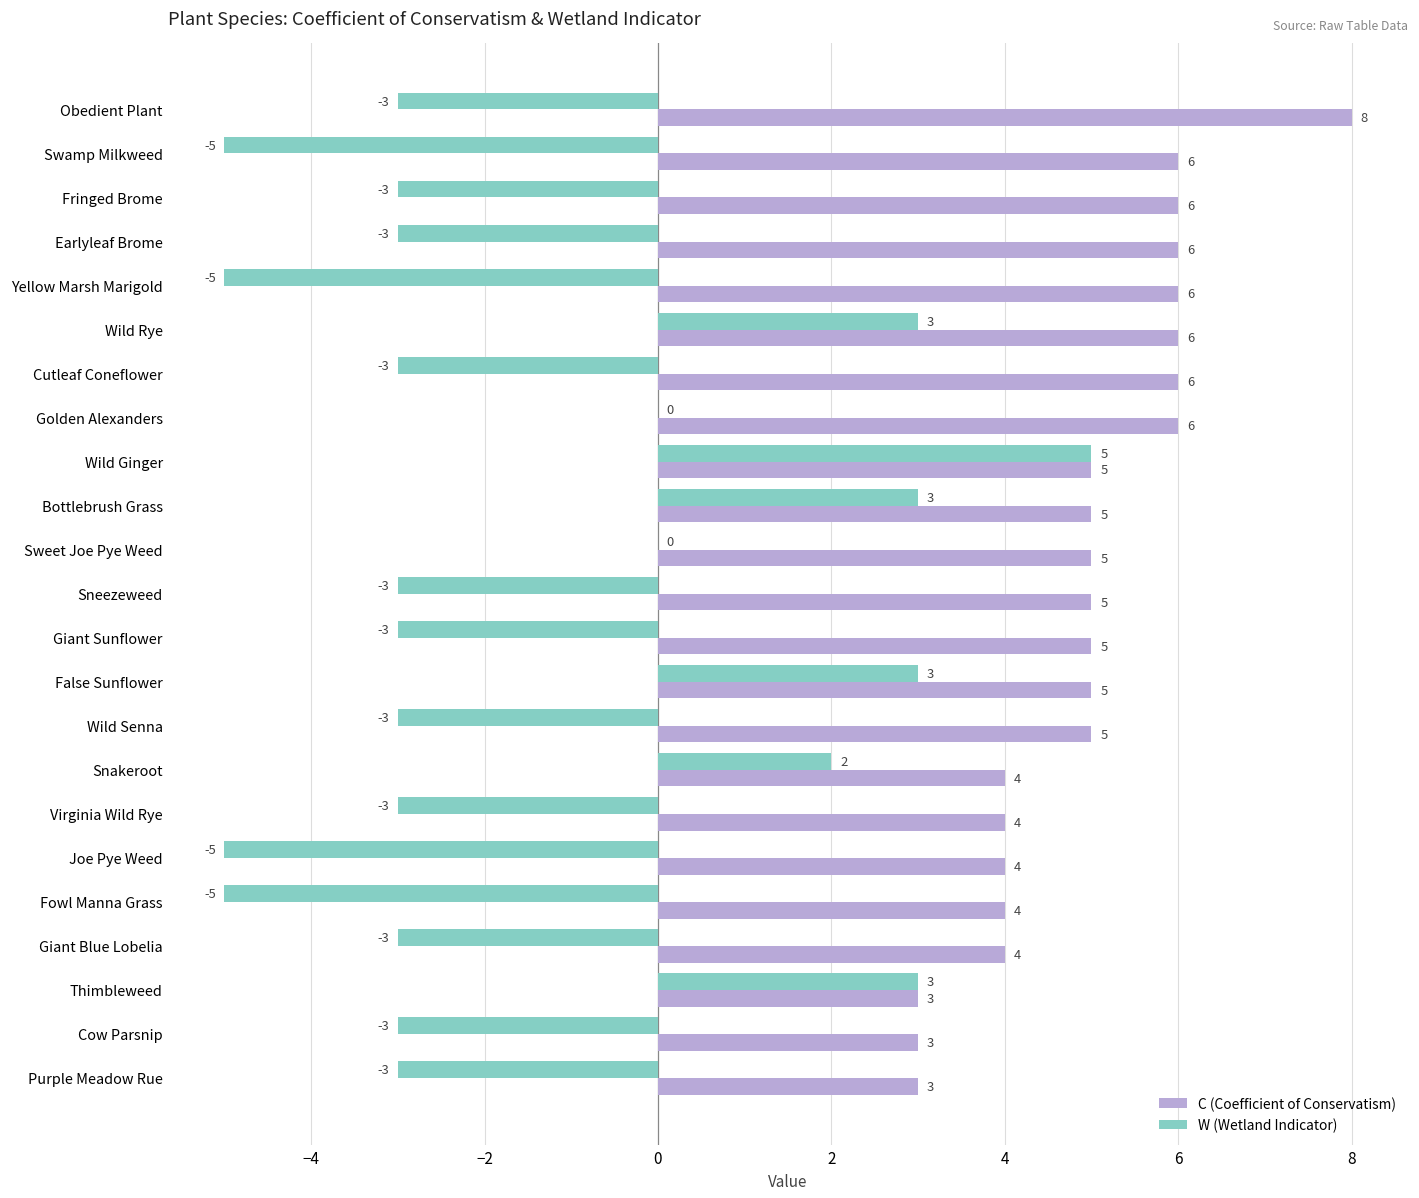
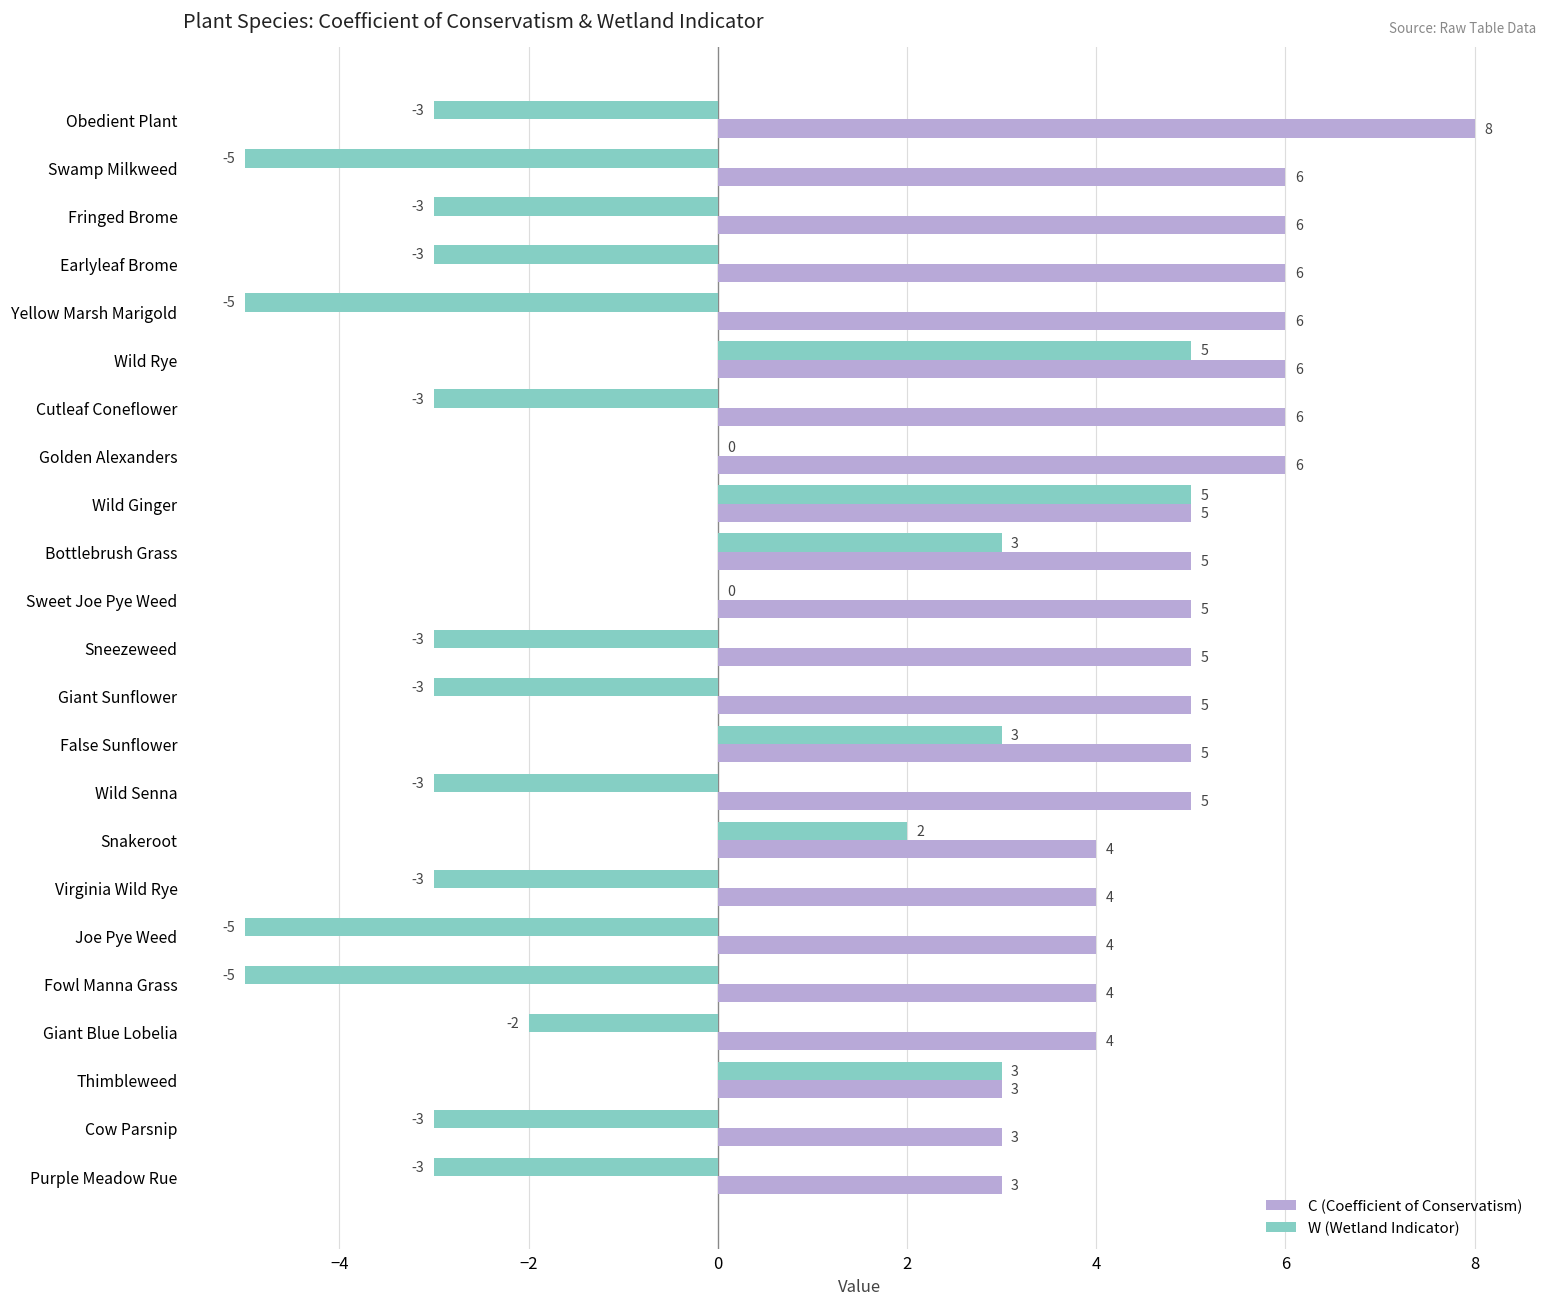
W (Wetland Indicator), Wild Rye: 3 -> 5
W (Wetland Indicator), Giant Blue Lobelia: -3 -> -2
